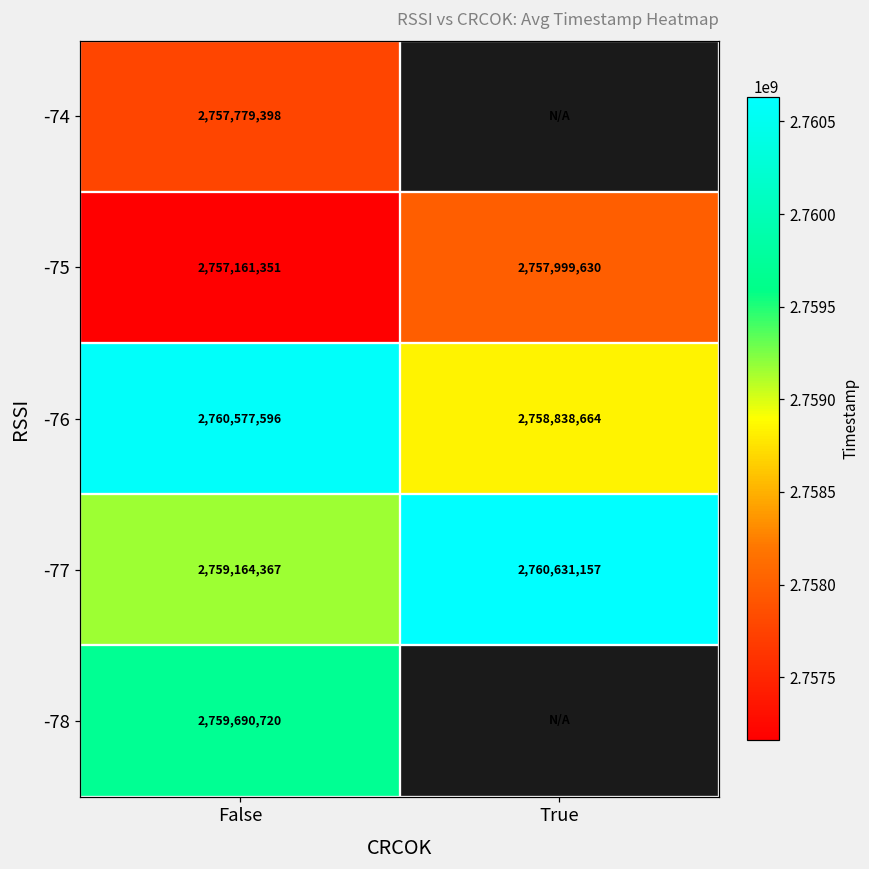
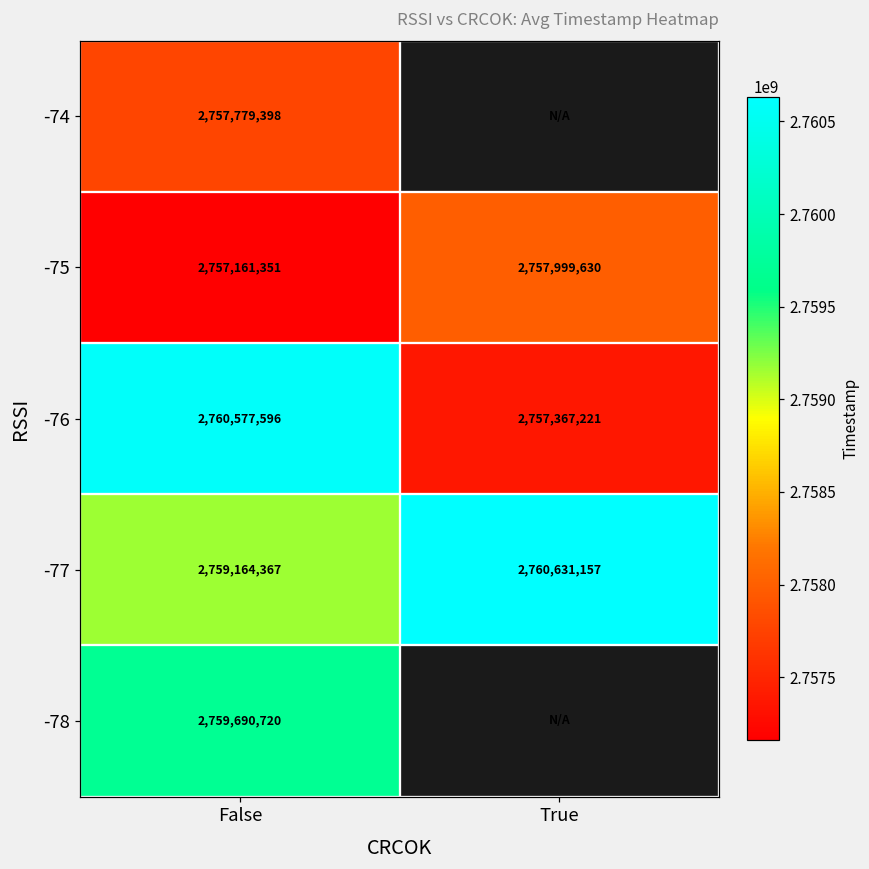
-76, True: 2,758,838,664 -> 2,757,367,221
